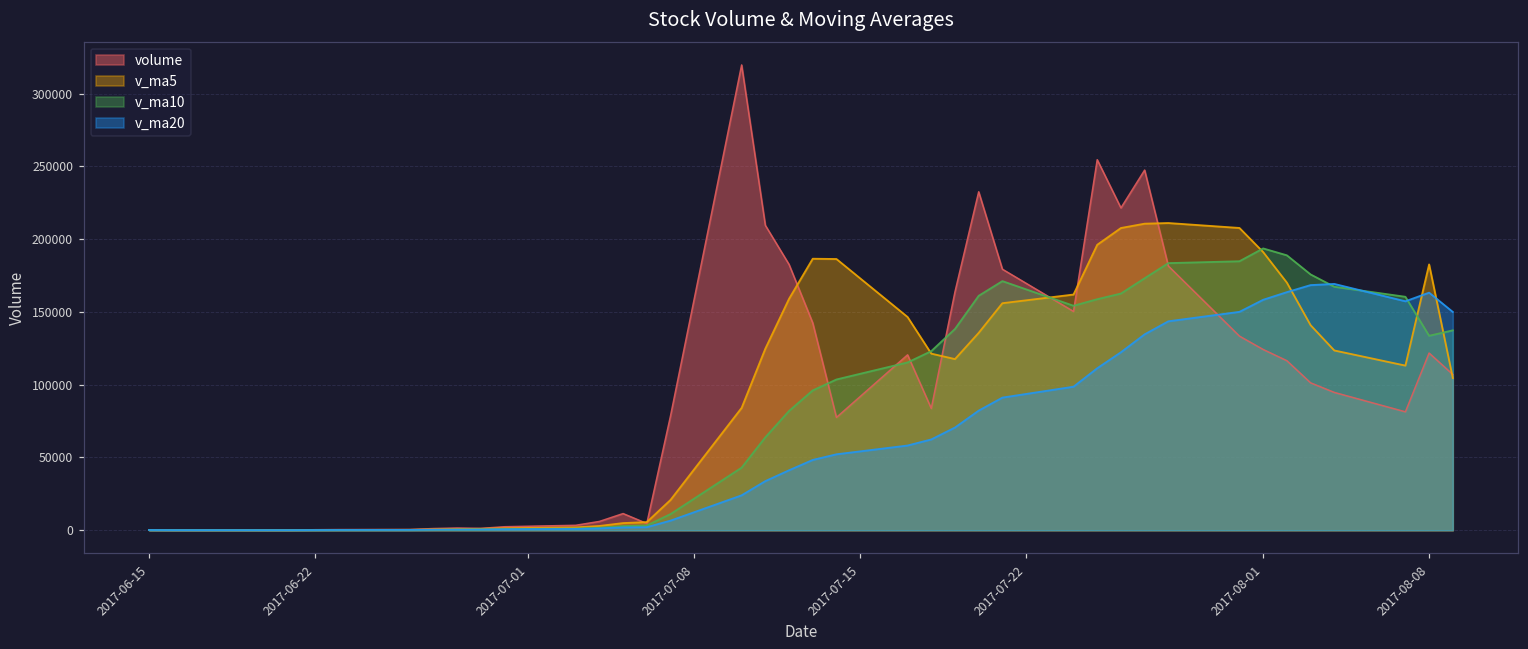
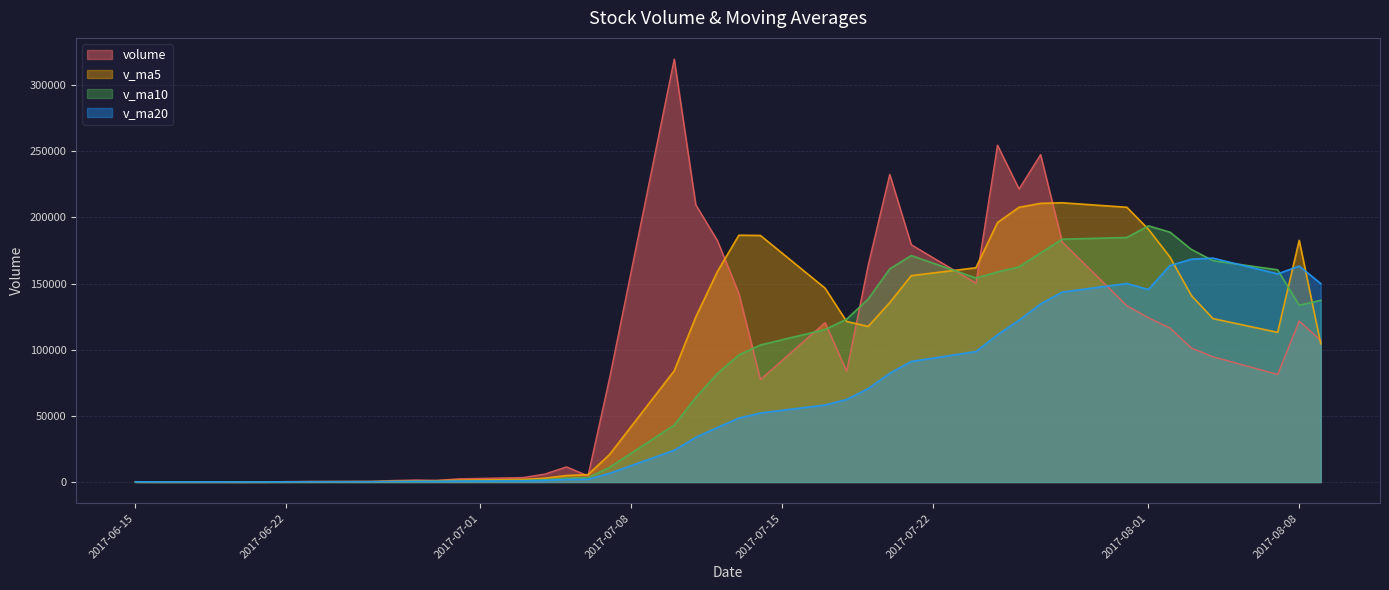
v_ma20, 2017-08-01: 158000 -> 146000
